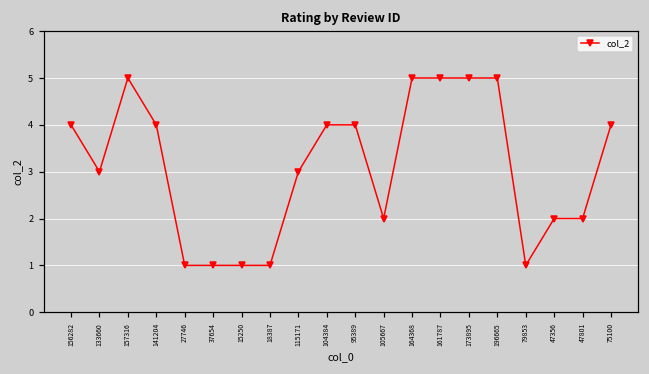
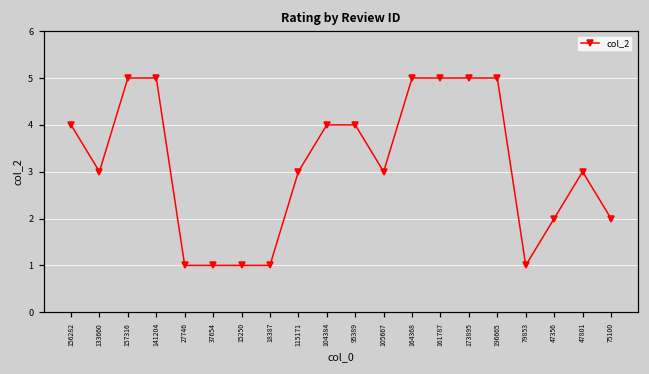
141204: 4 -> 5
105667: 2 -> 3
47801: 2 -> 3
75100: 4 -> 2
